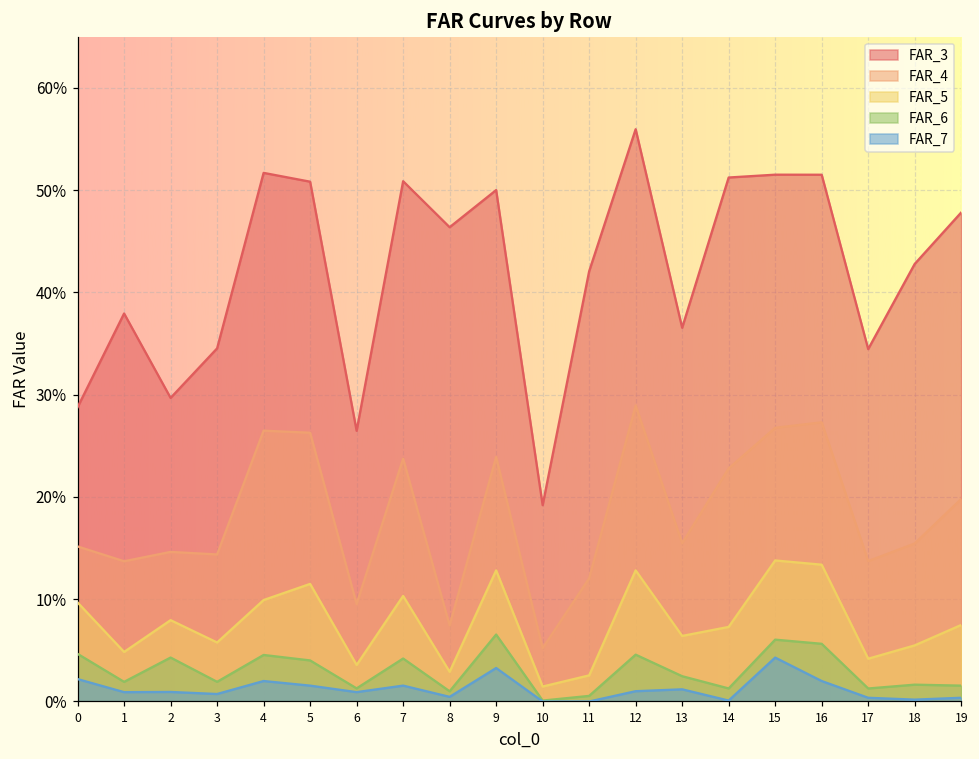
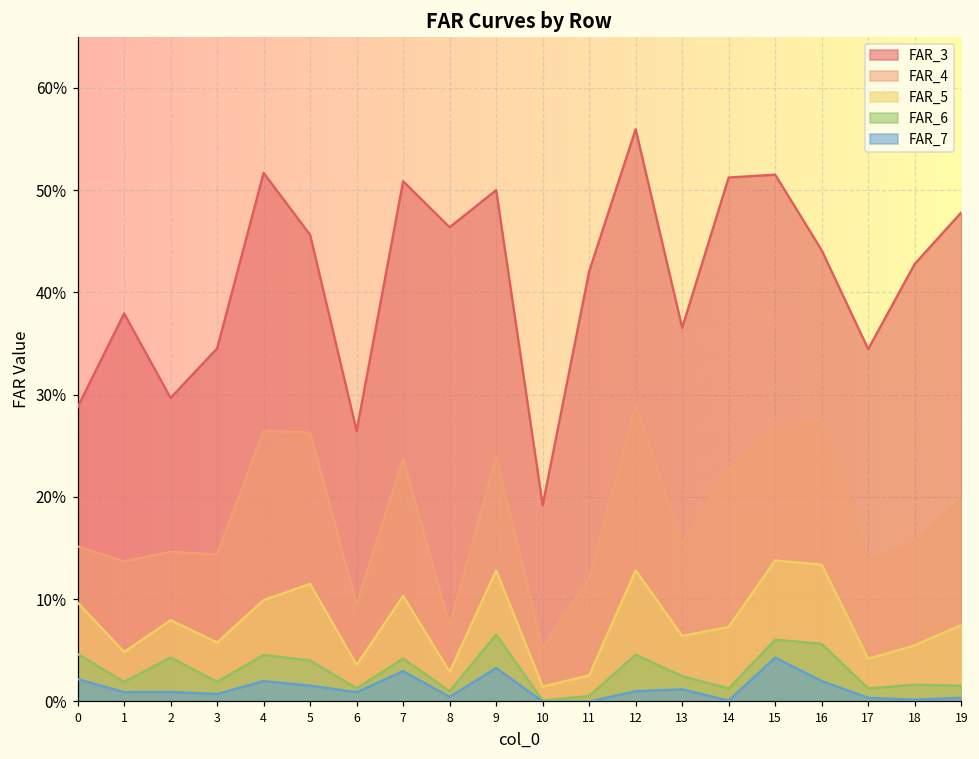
FAR_3, 5: 51% -> 46%
FAR_7, 7: 2% -> 3%
FAR_3, 16: 52% -> 44%
